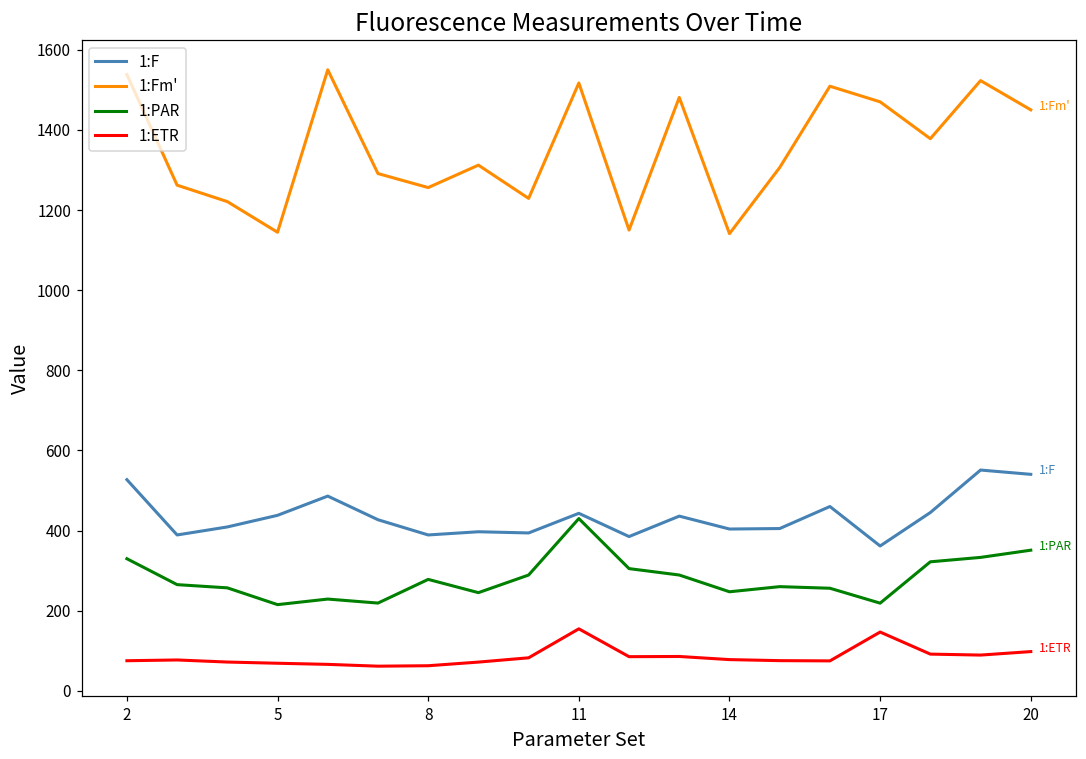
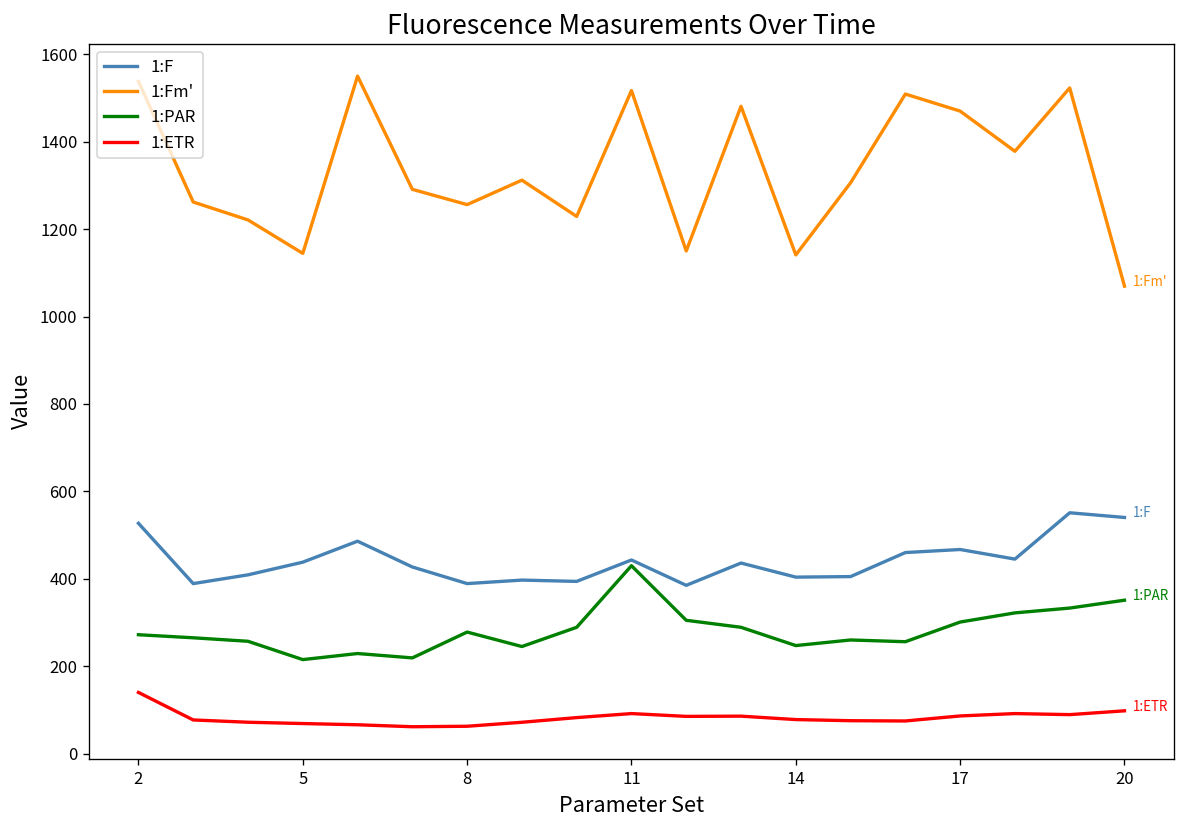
1:PAR, 2: 330 -> 270
1:ETR, 2: 80 -> 140
1:ETR, 11: 150 -> 90
1:F, 17: 360 -> 470
1:PAR, 17: 220 -> 300
1:ETR, 17: 150 -> 90
1:Fm', 20: 1450 -> 1070
